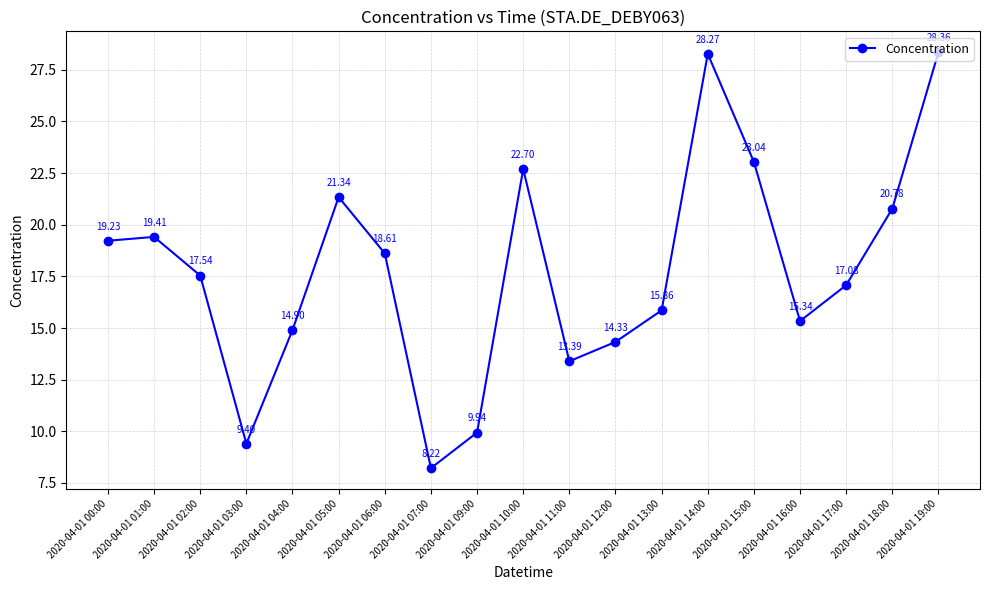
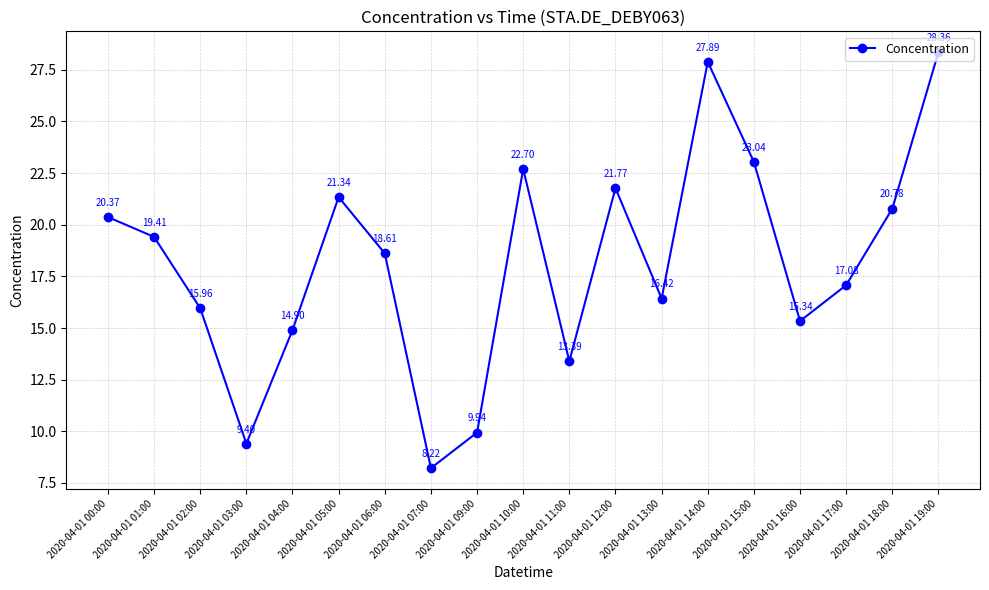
2020-04-01 00:00: 19.23 -> 20.37
2020-04-01 02:00: 17.54 -> 15.96
2020-04-01 12:00: 14.33 -> 21.77
2020-04-01 13:00: 15.86 -> 16.42
2020-04-01 14:00: 28.27 -> 27.89
